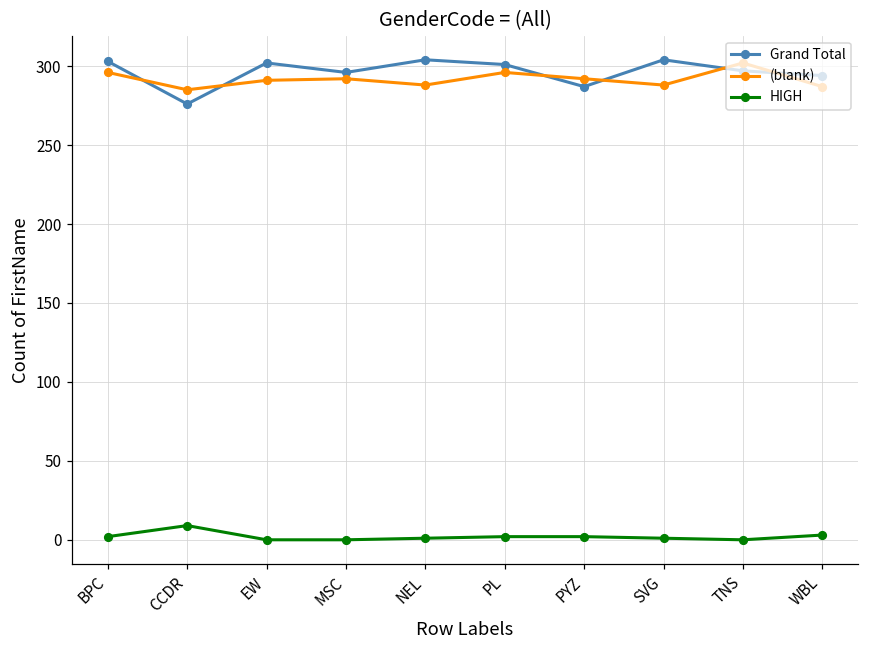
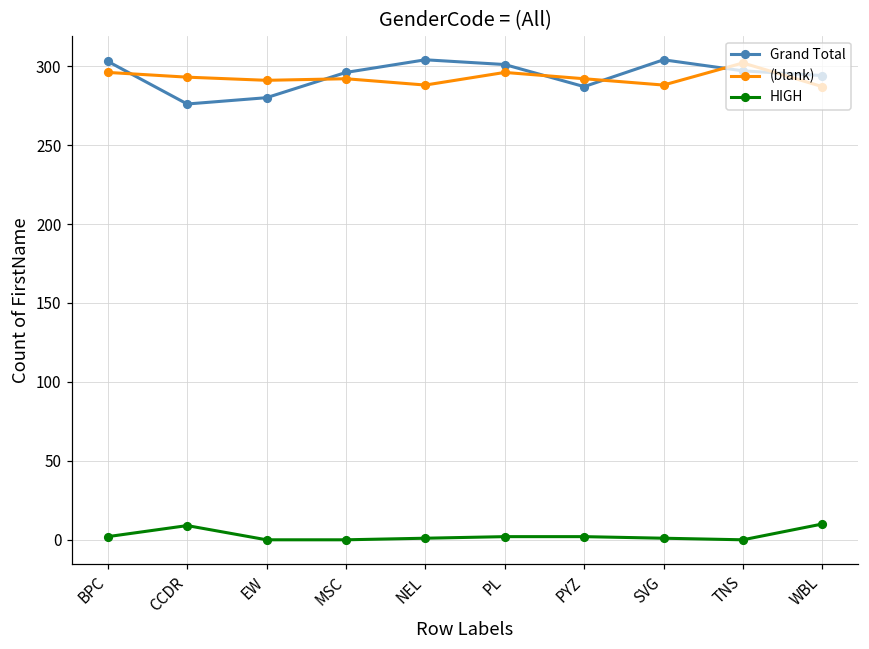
(blank), CCDR: 285 -> 293
Grand Total, EW: 302 -> 280
HIGH, WBL: 3 -> 10
